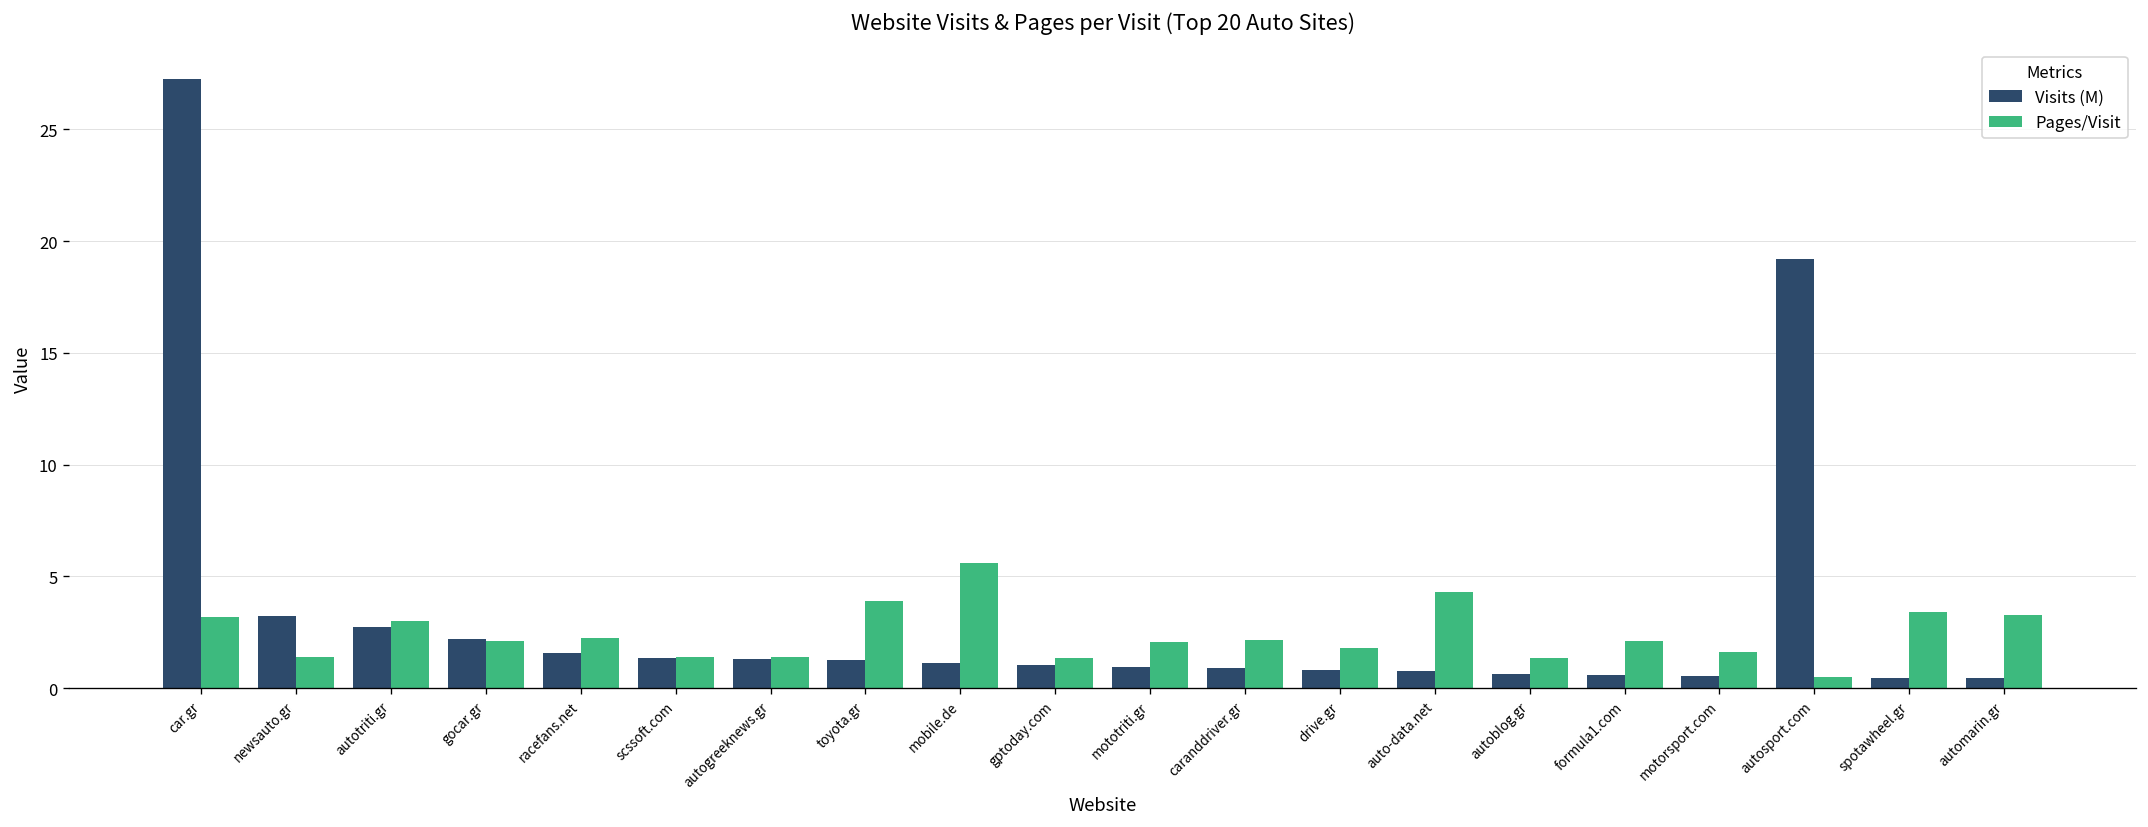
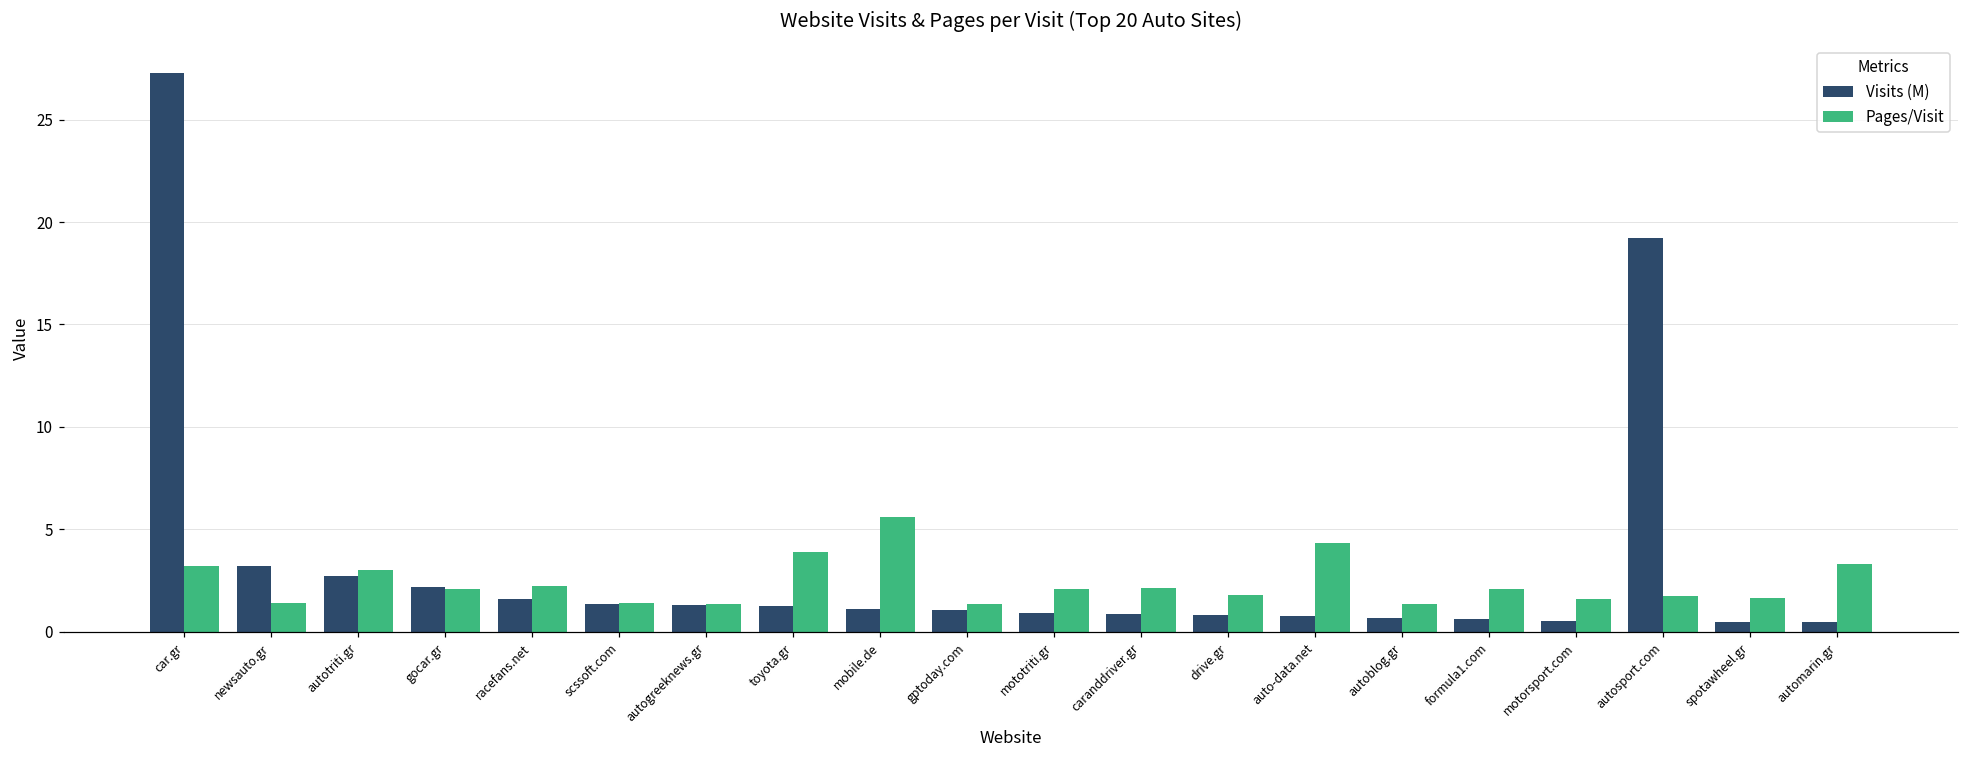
Pages/Visit, autosport.com: 0.5 -> 1.8
Pages/Visit, spotawheel.gr: 3.4 -> 1.6
